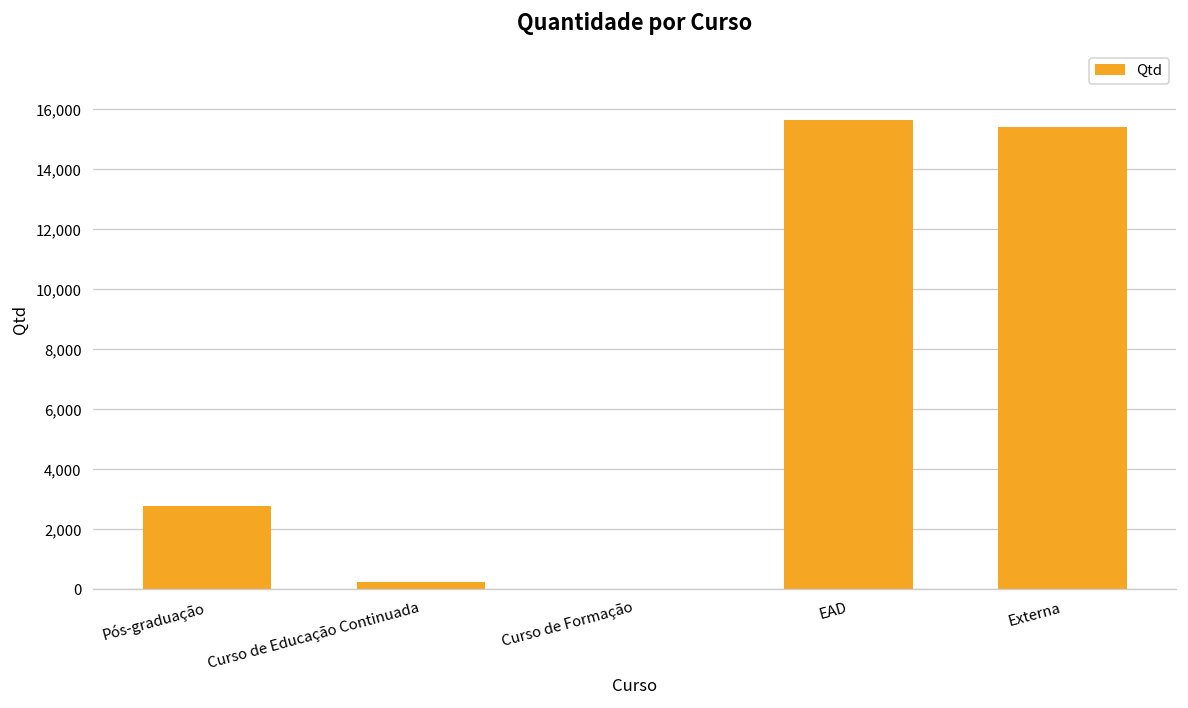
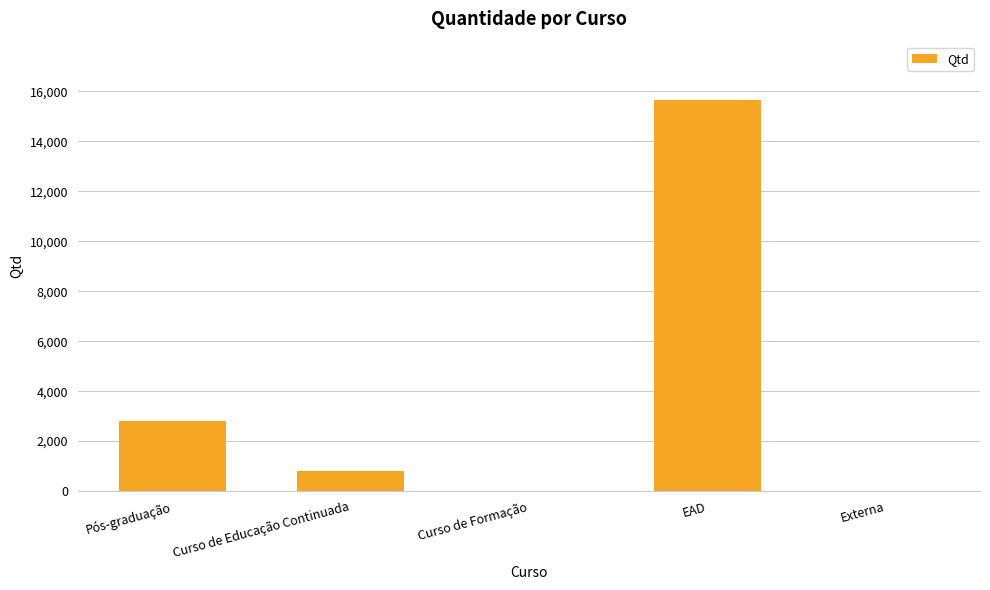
Curso de Educação Continuada: 300 -> 800
Externa: 15,400 -> 0
